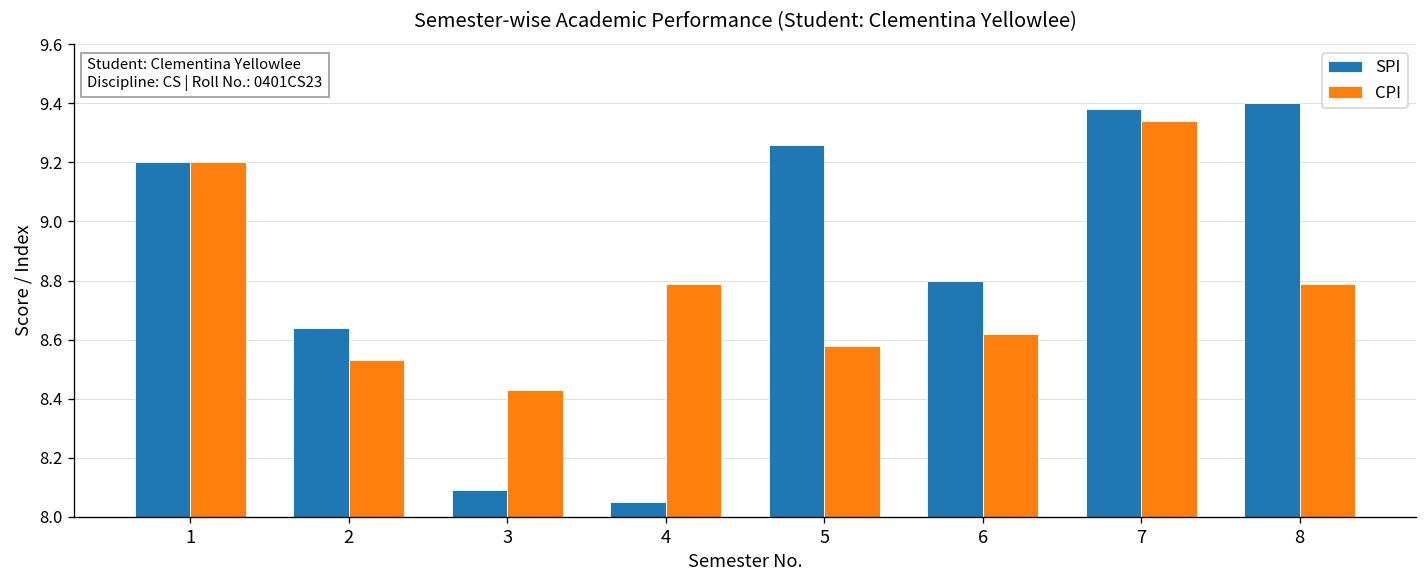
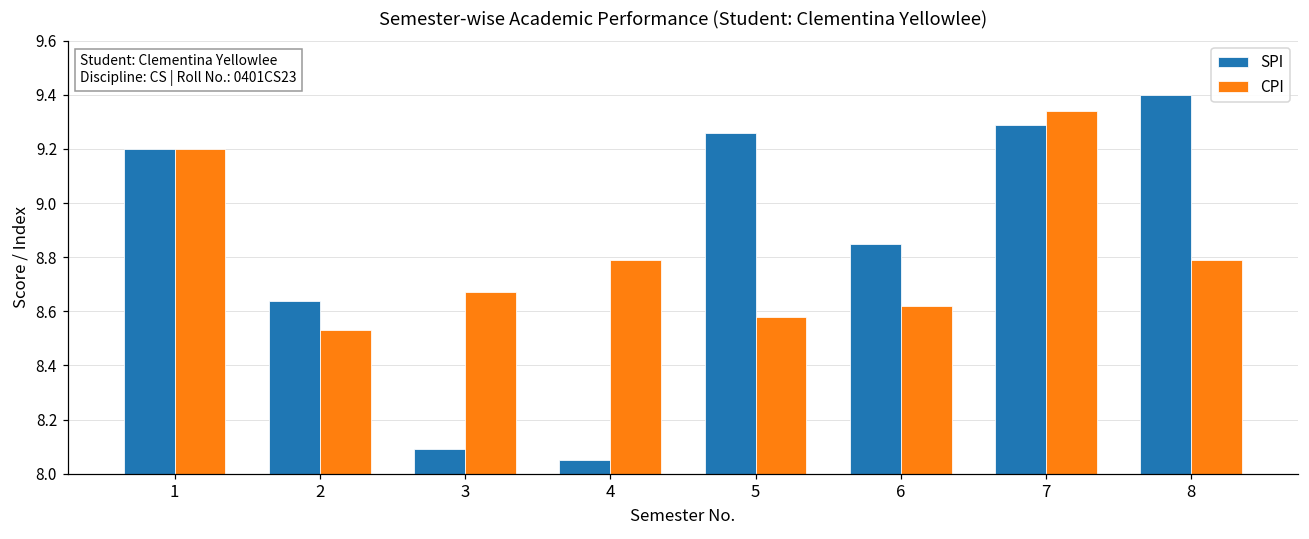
CPI, 3: 8.43 -> 8.67
SPI, 6: 8.80 -> 8.85
SPI, 7: 9.38 -> 9.29
